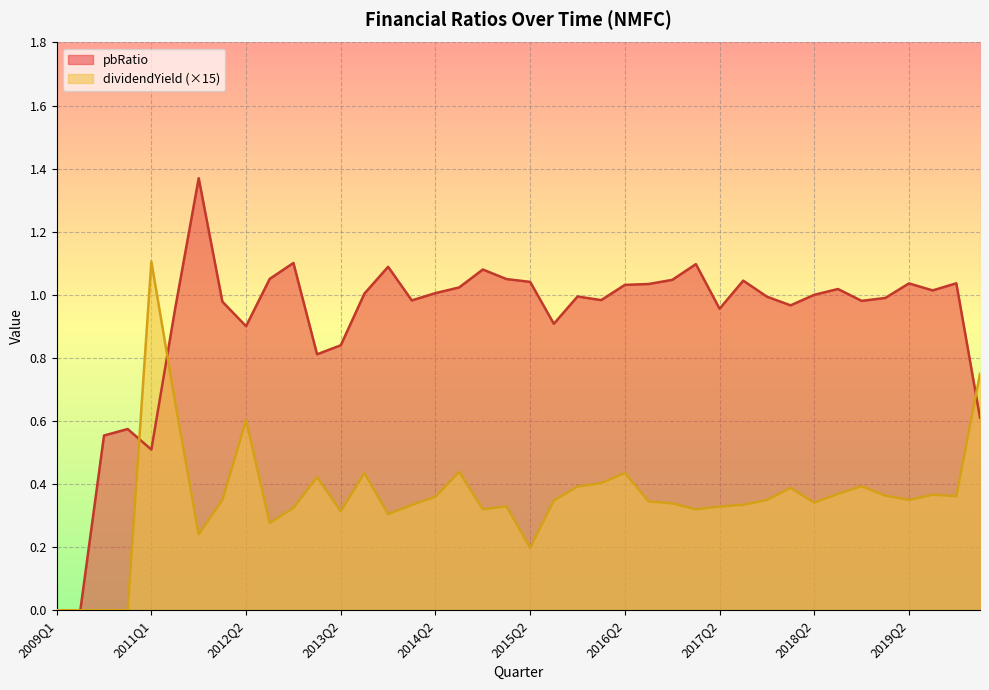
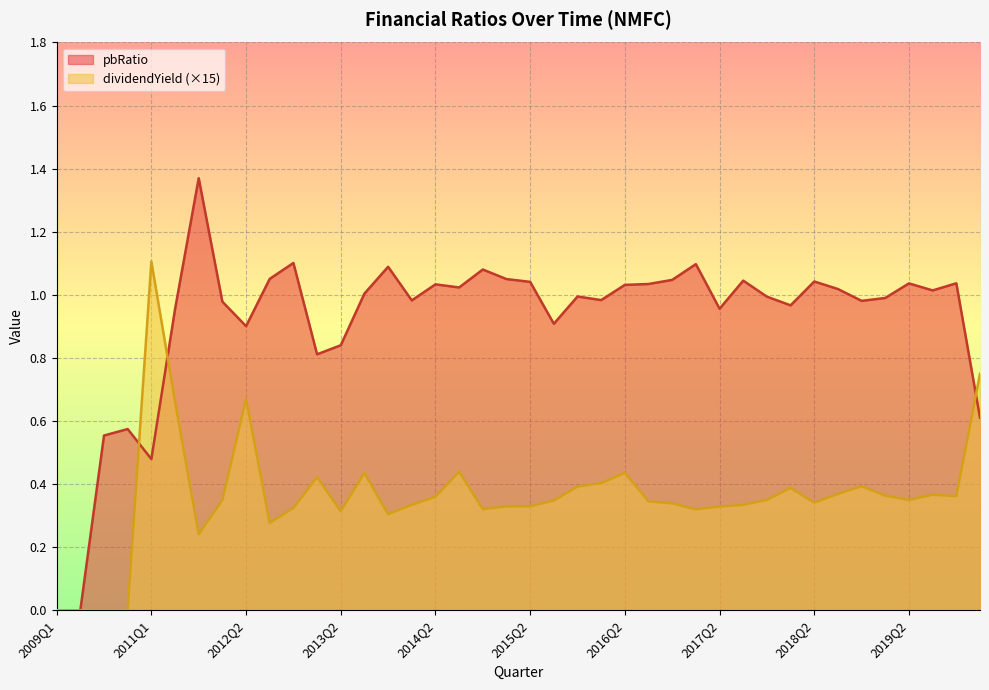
pbRatio, 2011Q1: 0.51 -> 0.48
dividendYield (×15), 2012Q2: 0.60 -> 0.67
pbRatio, 2014Q2: 1.01 -> 1.03
dividendYield (×15), 2015Q2: 0.20 -> 0.33
pbRatio, 2018Q2: 1.00 -> 1.04
